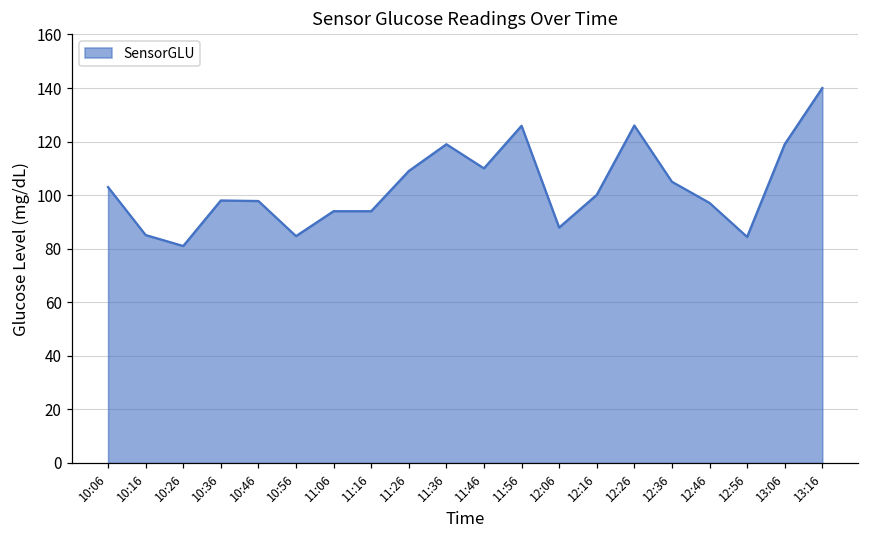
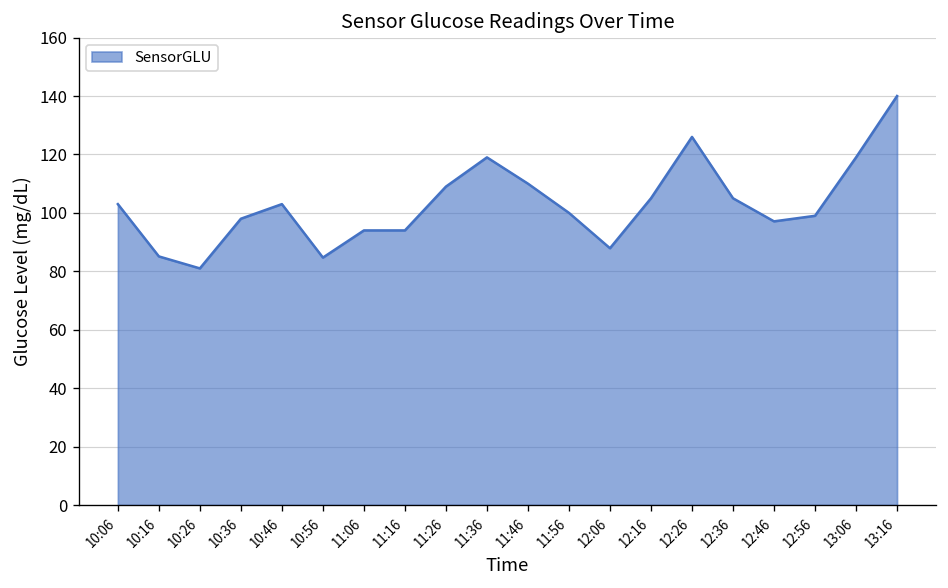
10:46: 98 -> 103
11:56: 126 -> 100
12:16: 100 -> 105
12:56: 84 -> 99
